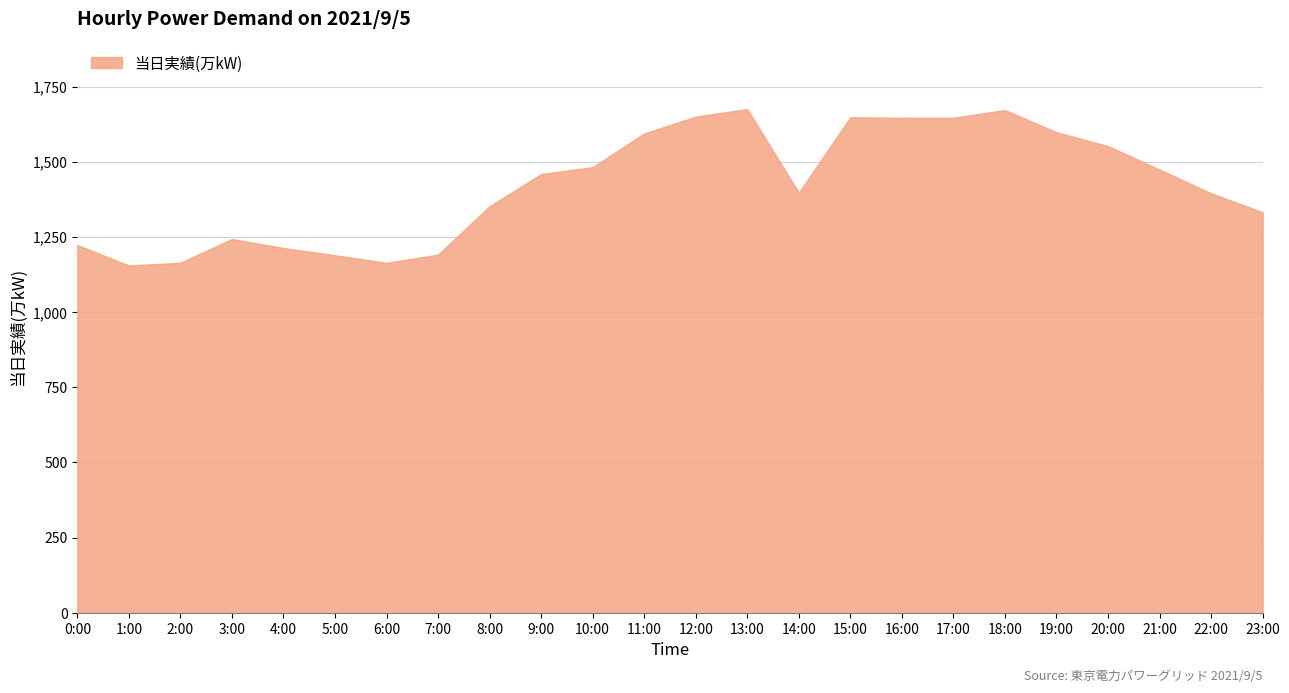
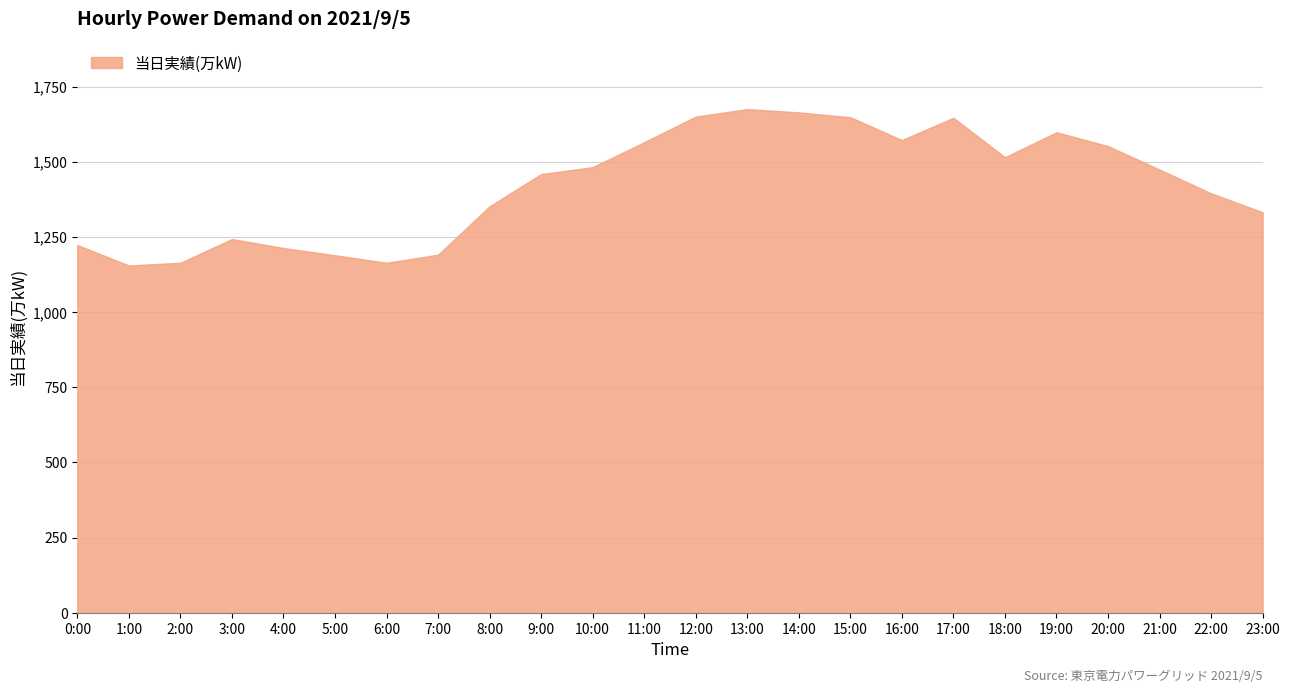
11:00: 1,590 -> 1,570
14:00: 1,400 -> 1,660
16:00: 1,650 -> 1,570
18:00: 1,670 -> 1,520
